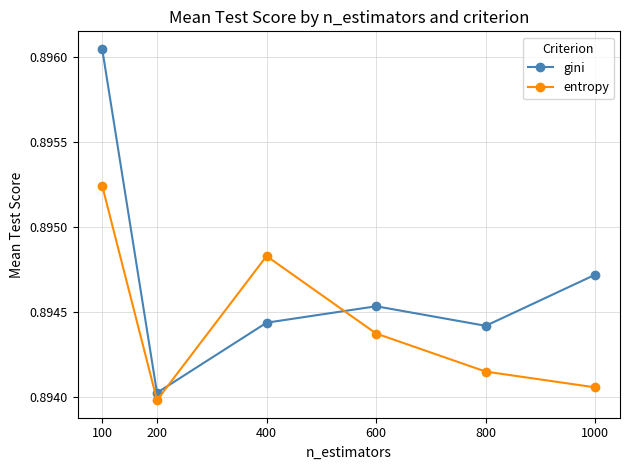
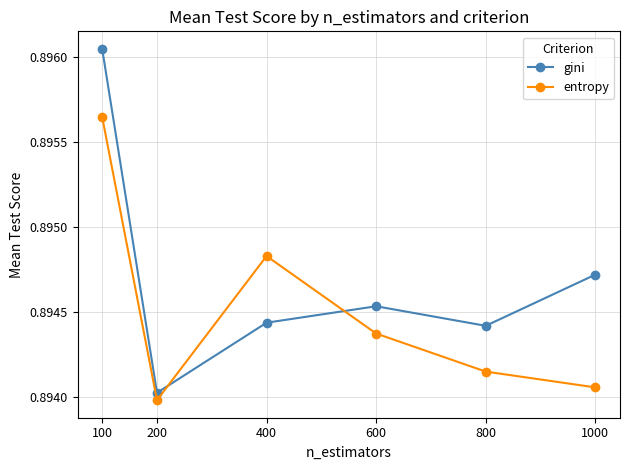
entropy, 100: 0.89524 -> 0.89565
